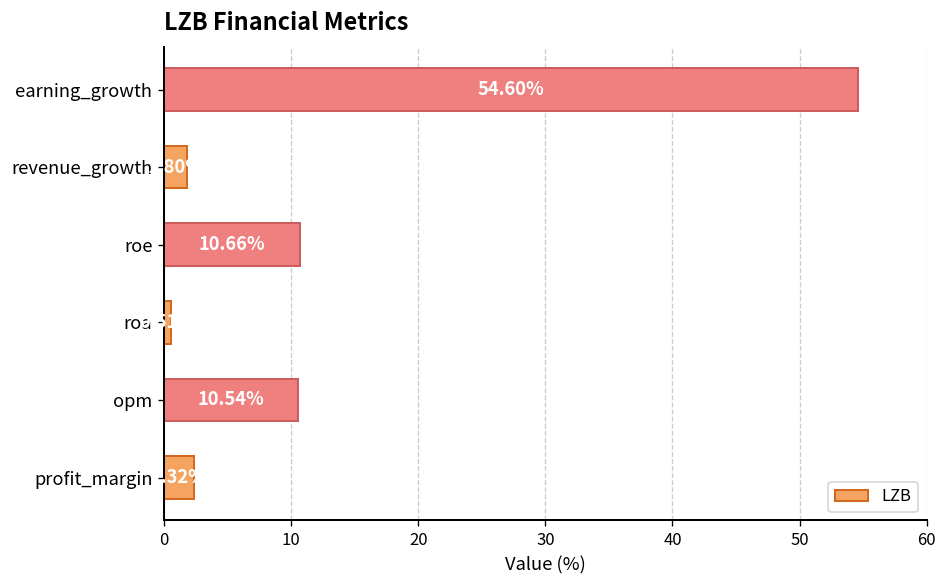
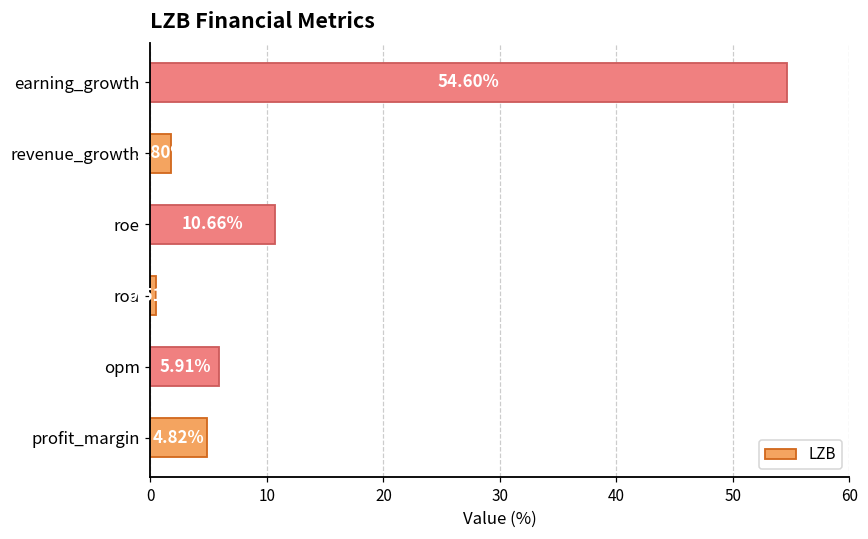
opm: 10.54% -> 5.91%
profit_margin: 2.3 -> 4.8
